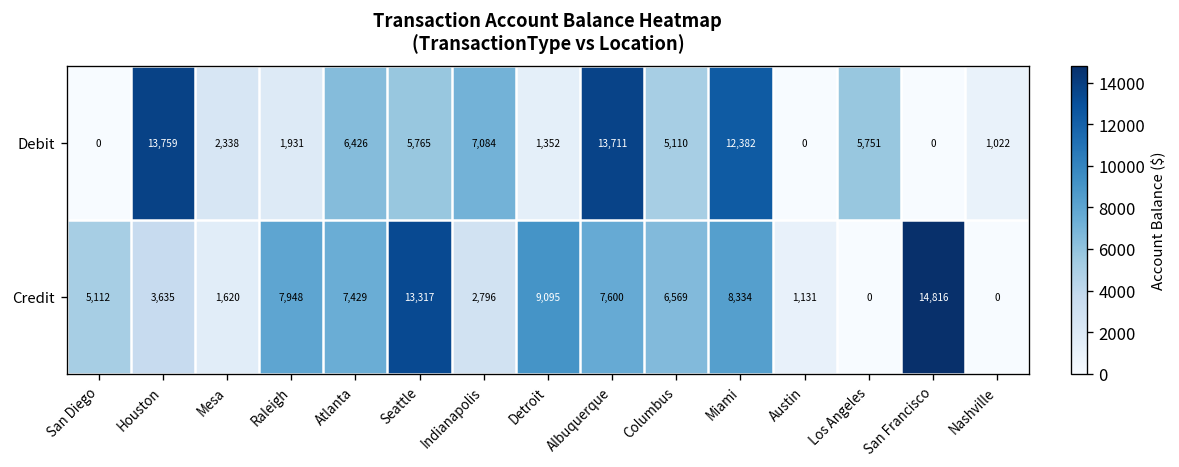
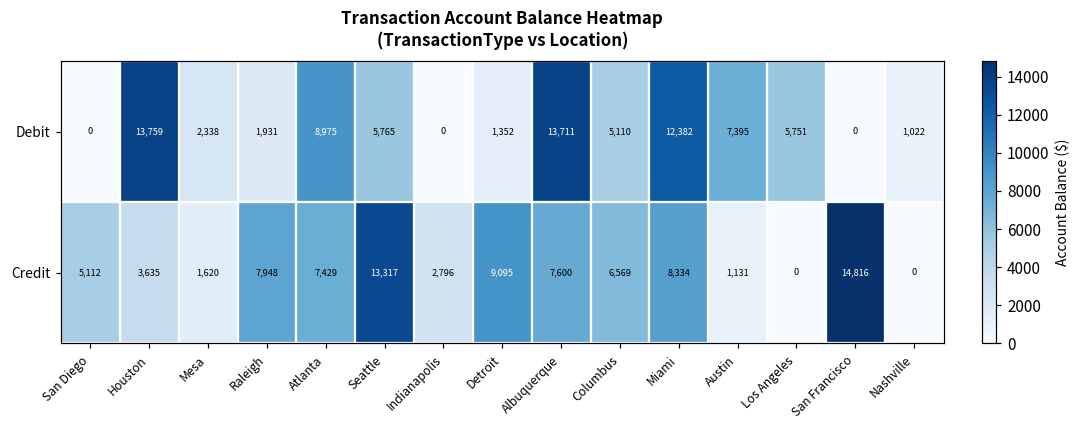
Debit, Atlanta: 6,426 -> 8,975
Debit, Indianapolis: 7,084 -> 0
Debit, Austin: 0 -> 7,395
